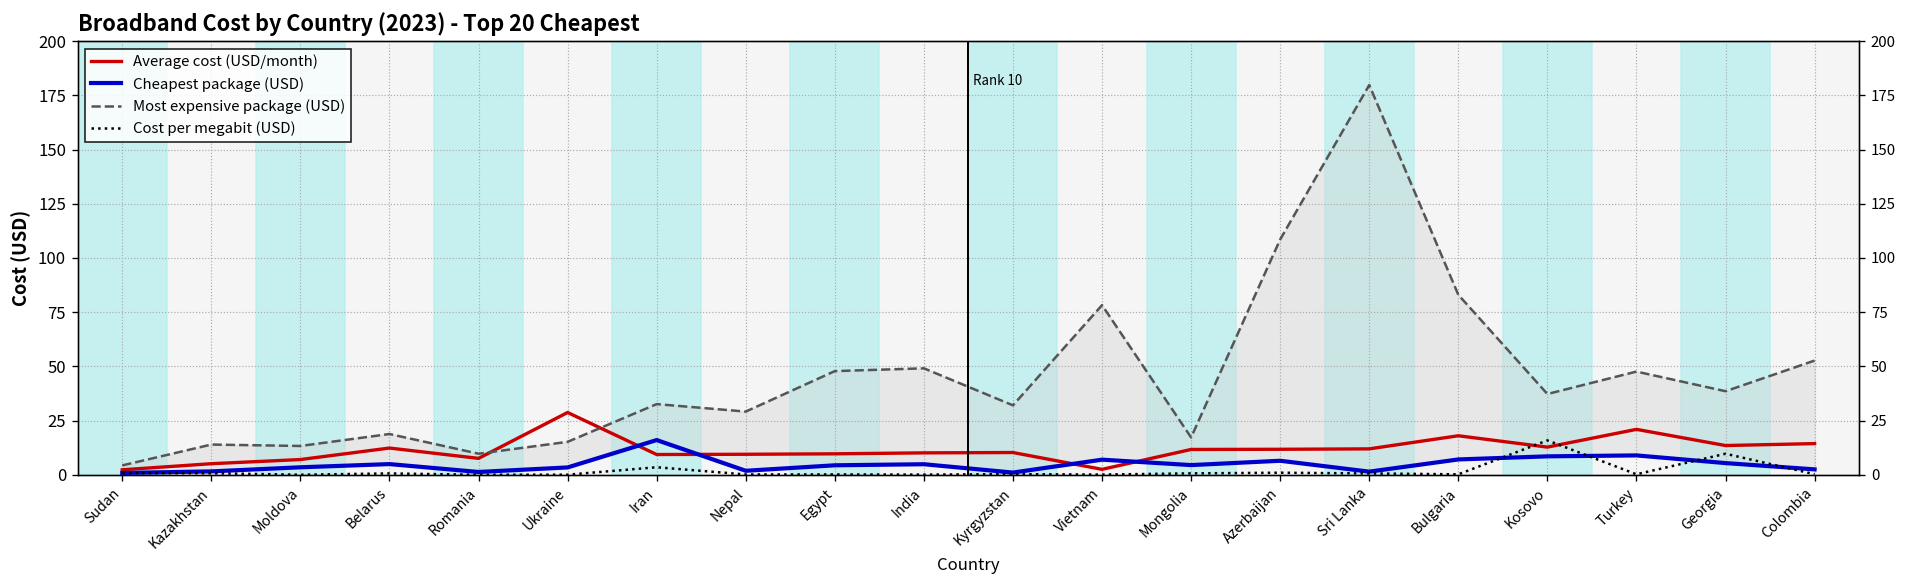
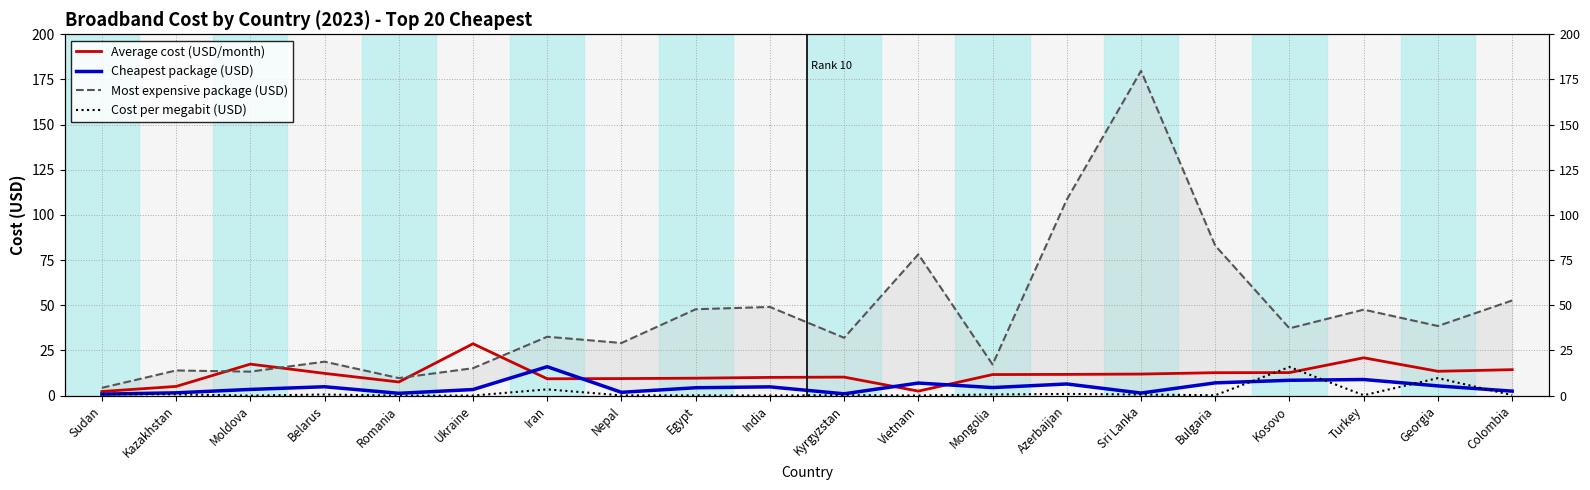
Average cost (USD/month), Moldova: 7 -> 17
Average cost (USD/month), Bulgaria: 18 -> 13
